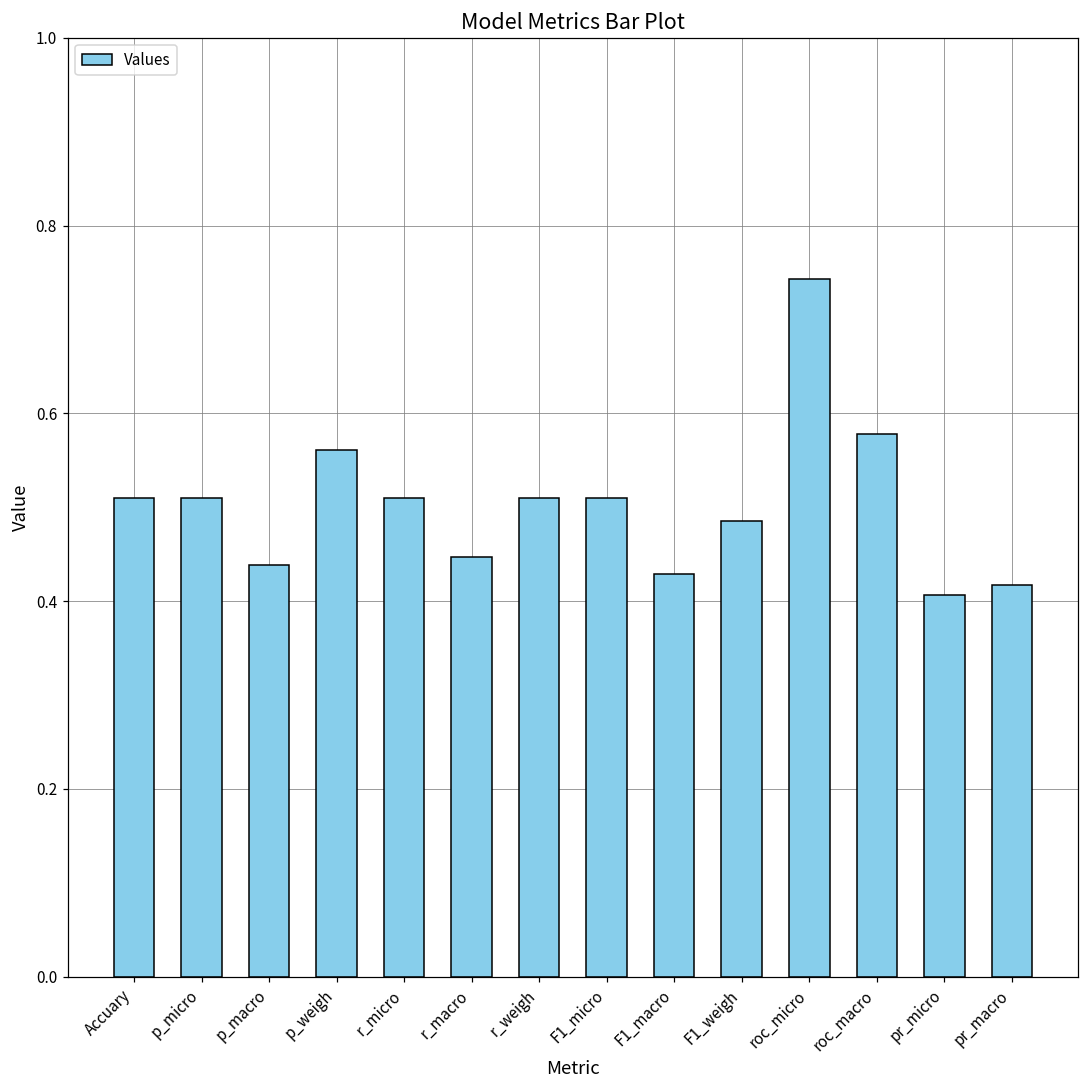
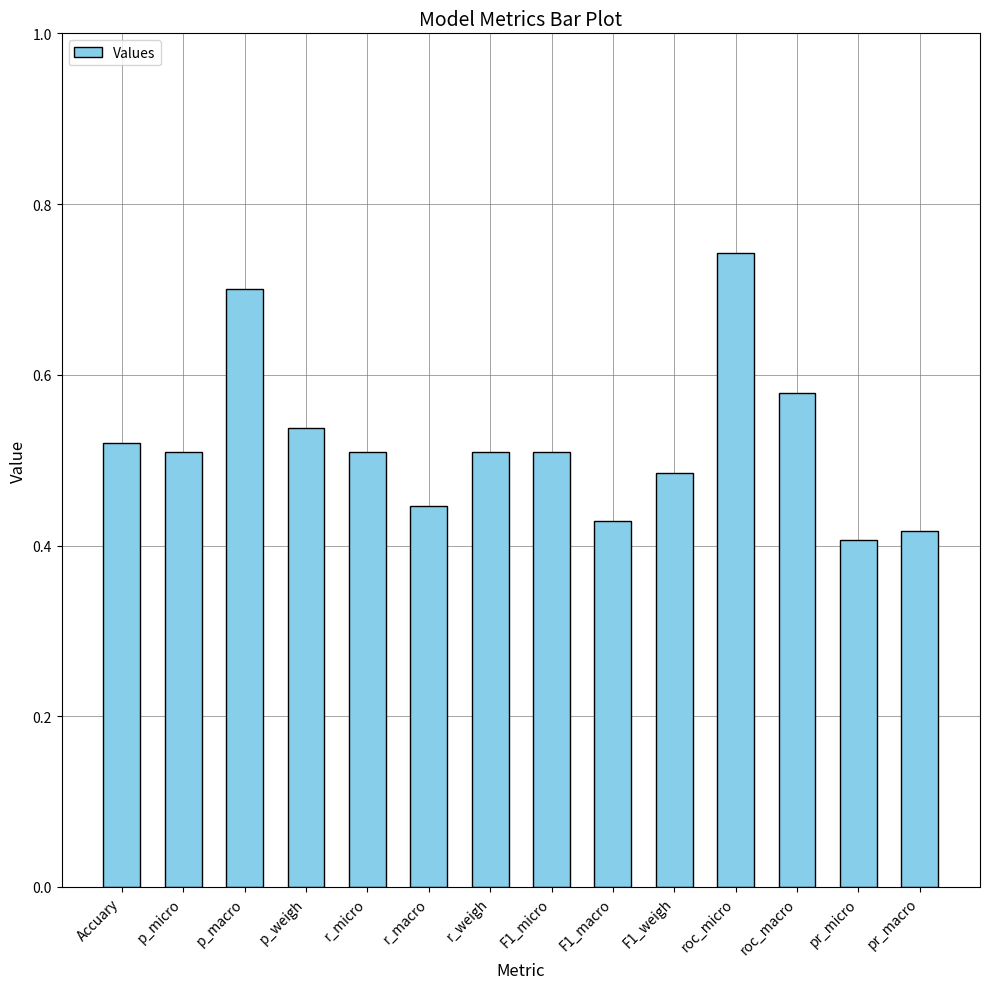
Accuary: 0.51 -> 0.52
p_macro: 0.44 -> 0.70
p_weigh: 0.56 -> 0.54
